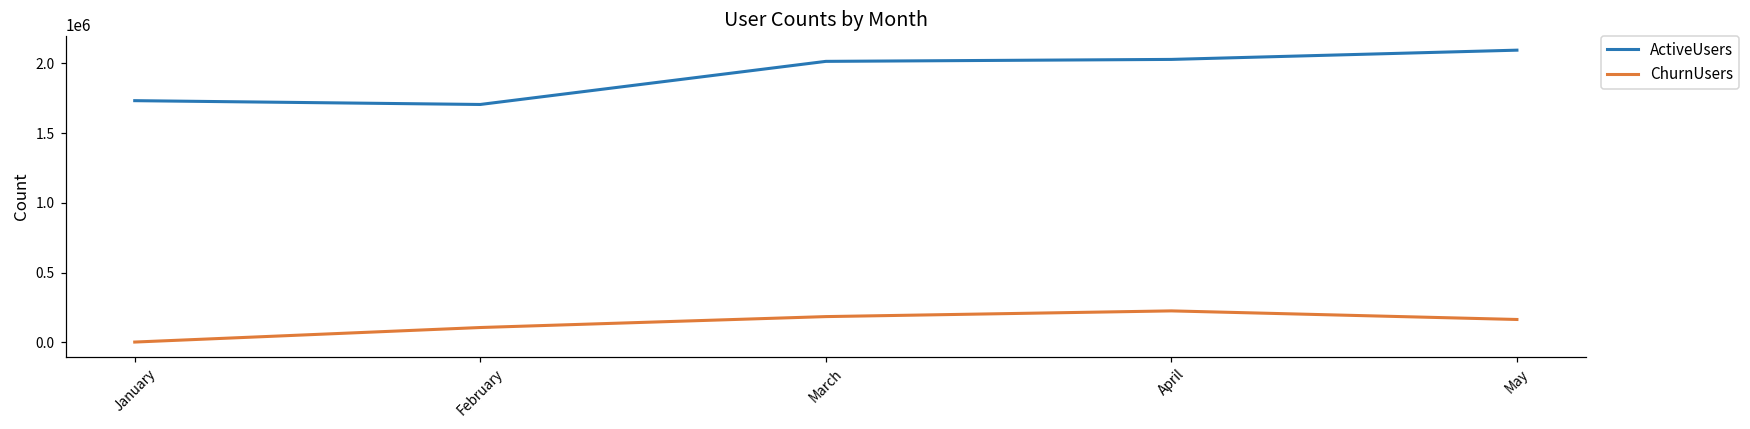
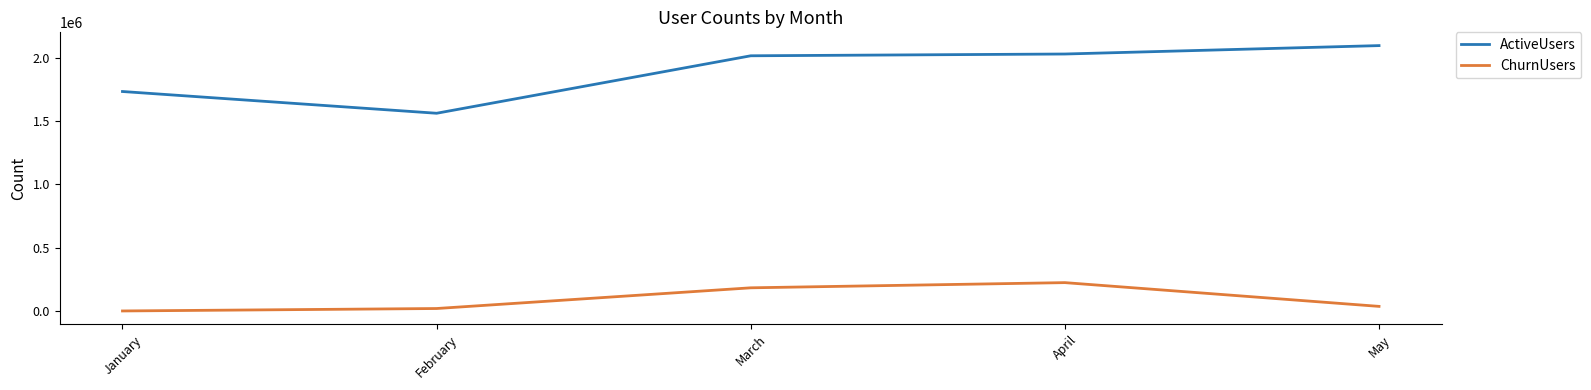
ActiveUsers, February: 1710000 -> 1560000
ChurnUsers, February: 110000 -> 20000
ChurnUsers, May: 160000 -> 40000
